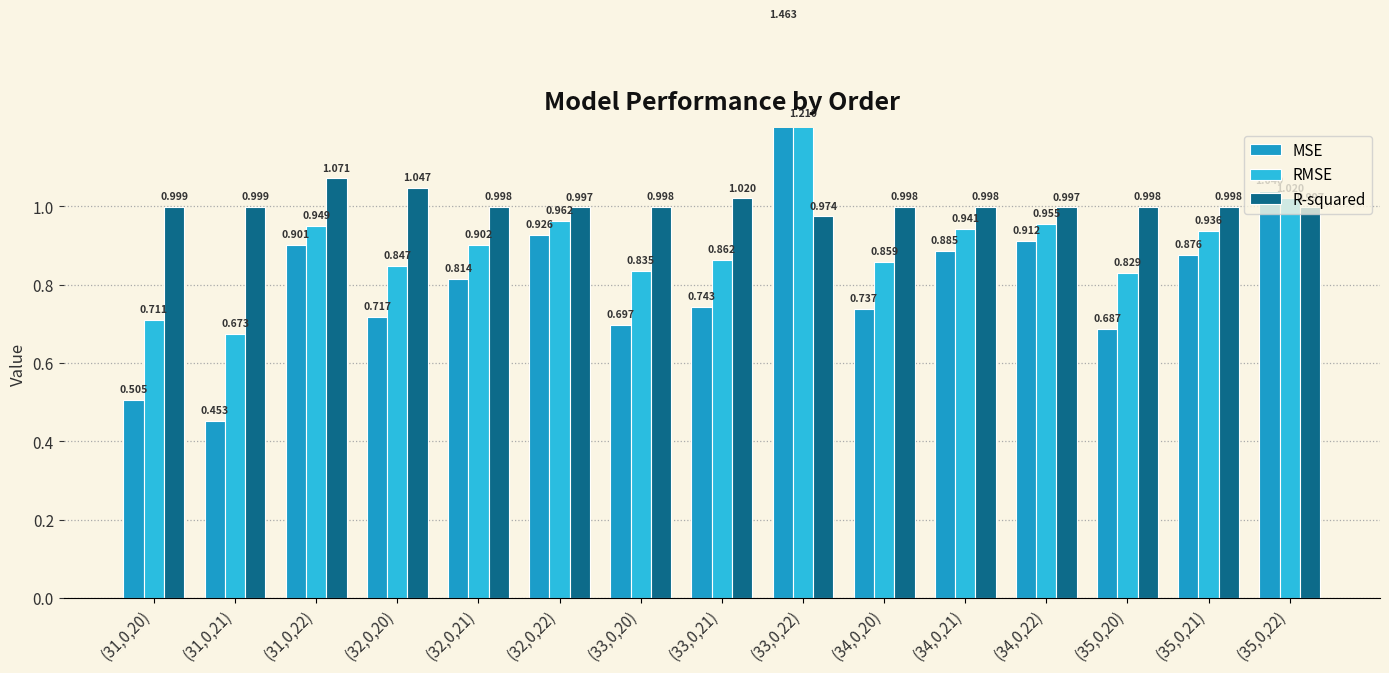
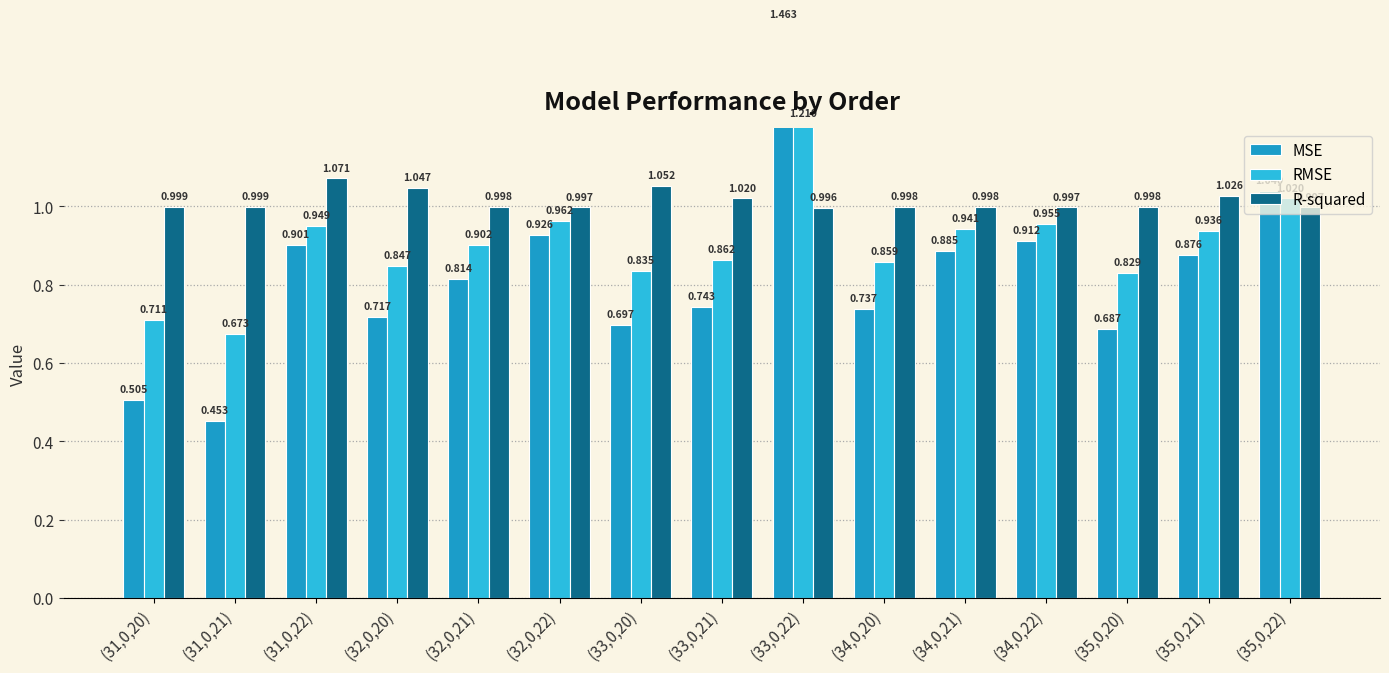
R-squared, (33,0,20): 0.998 -> 1.052
R-squared, (33,0,22): 0.974 -> 0.996
R-squared, (35,0,21): 0.998 -> 1.026
